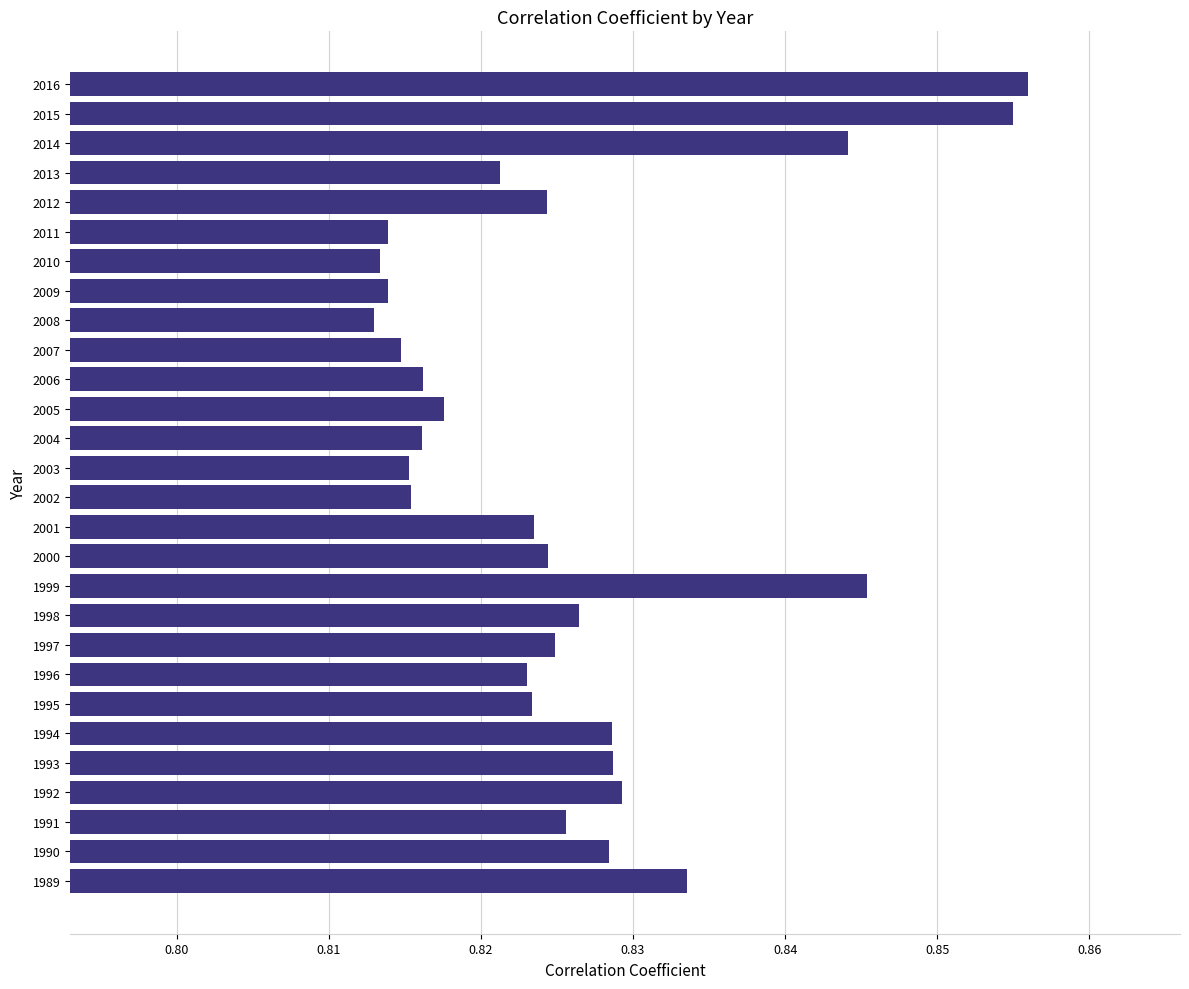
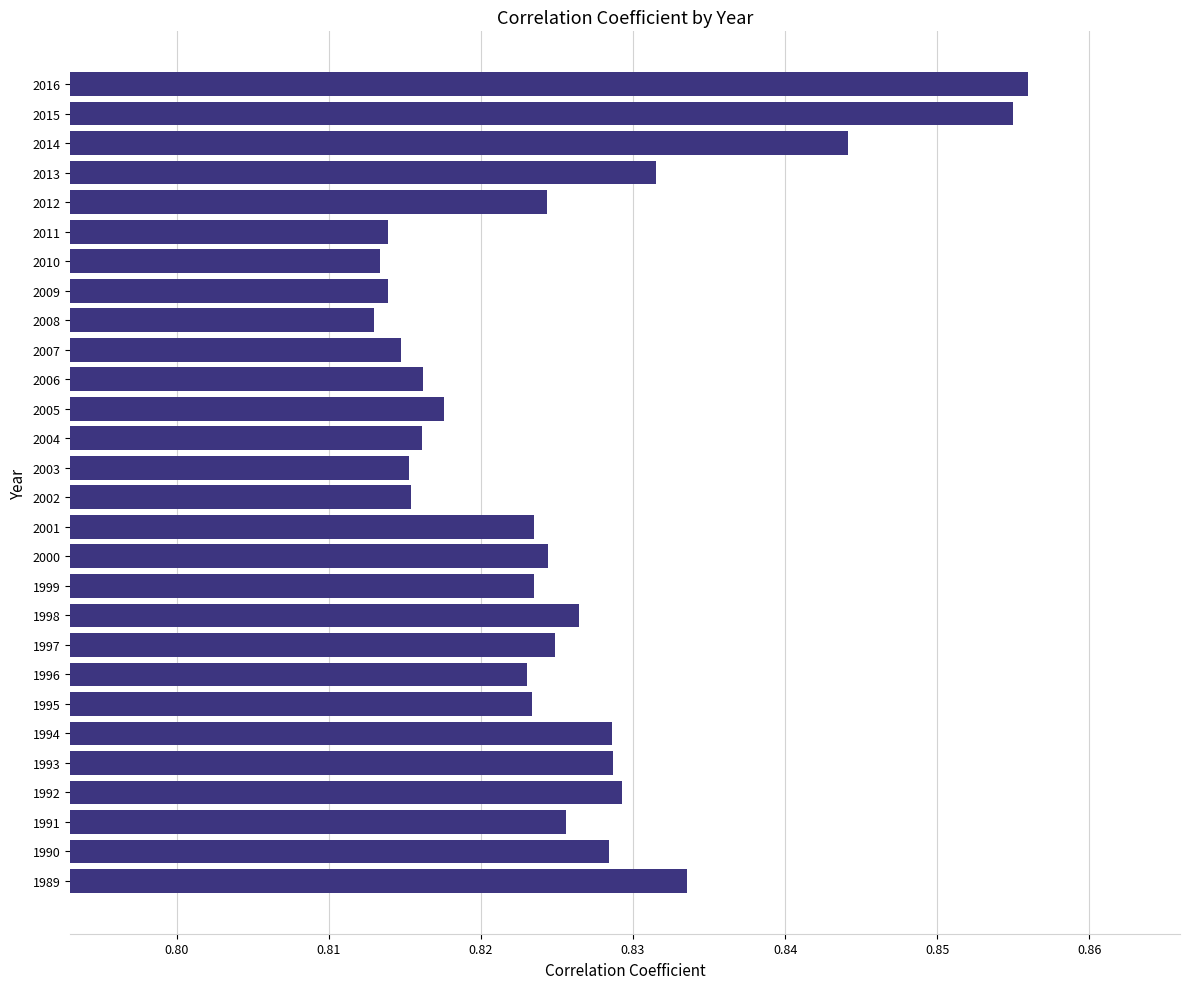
2013: 0.8213 -> 0.8315
1999: 0.8453 -> 0.8235
